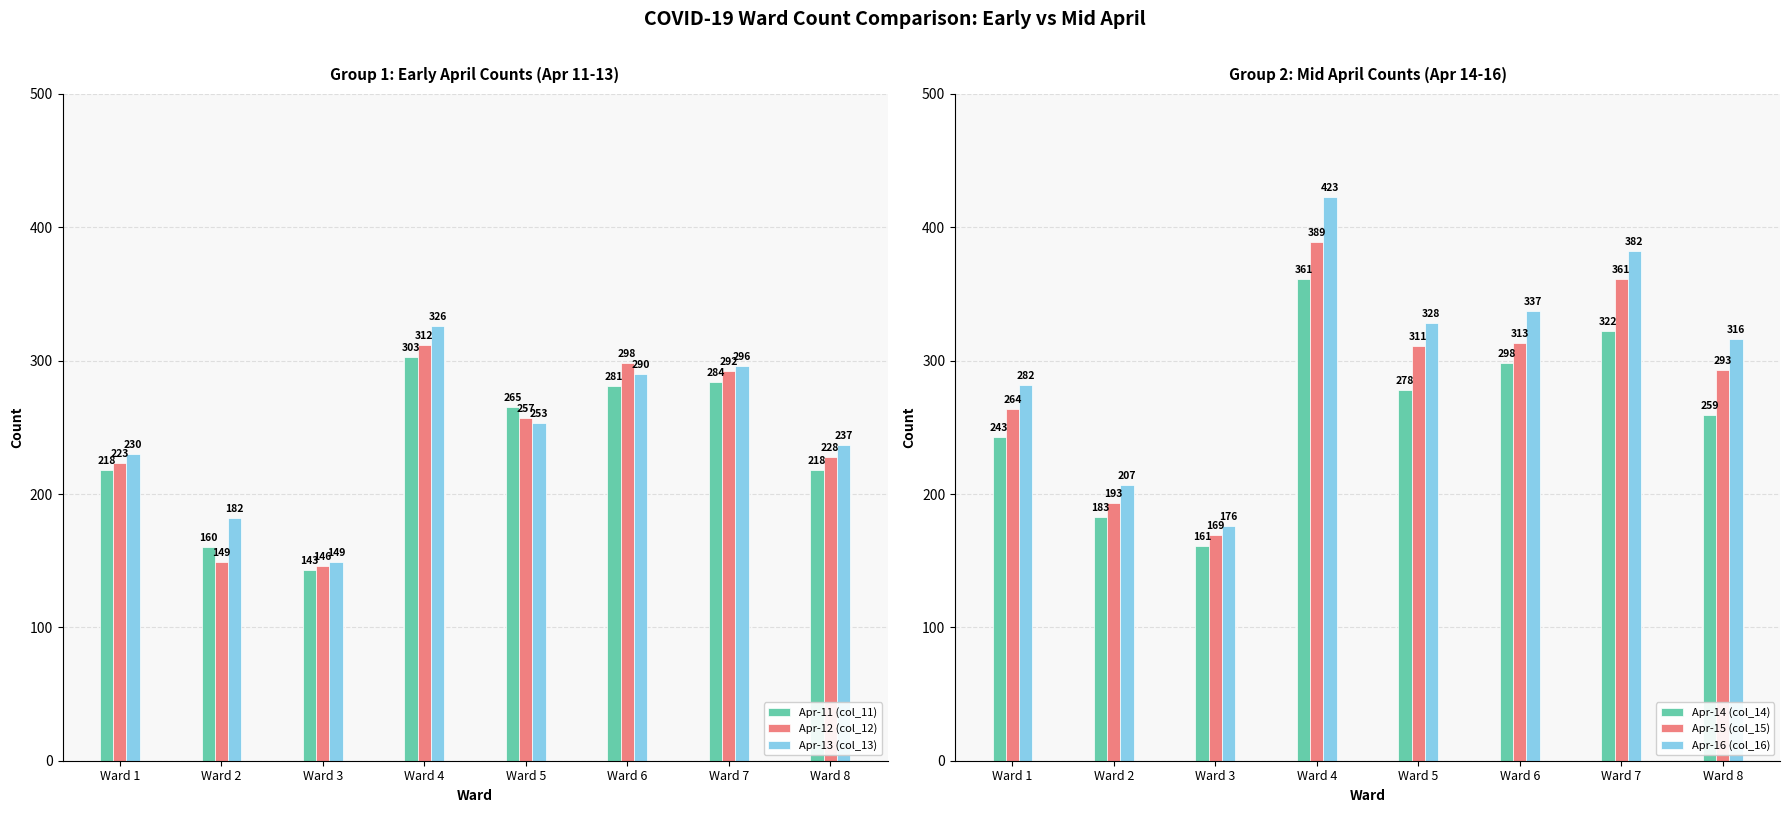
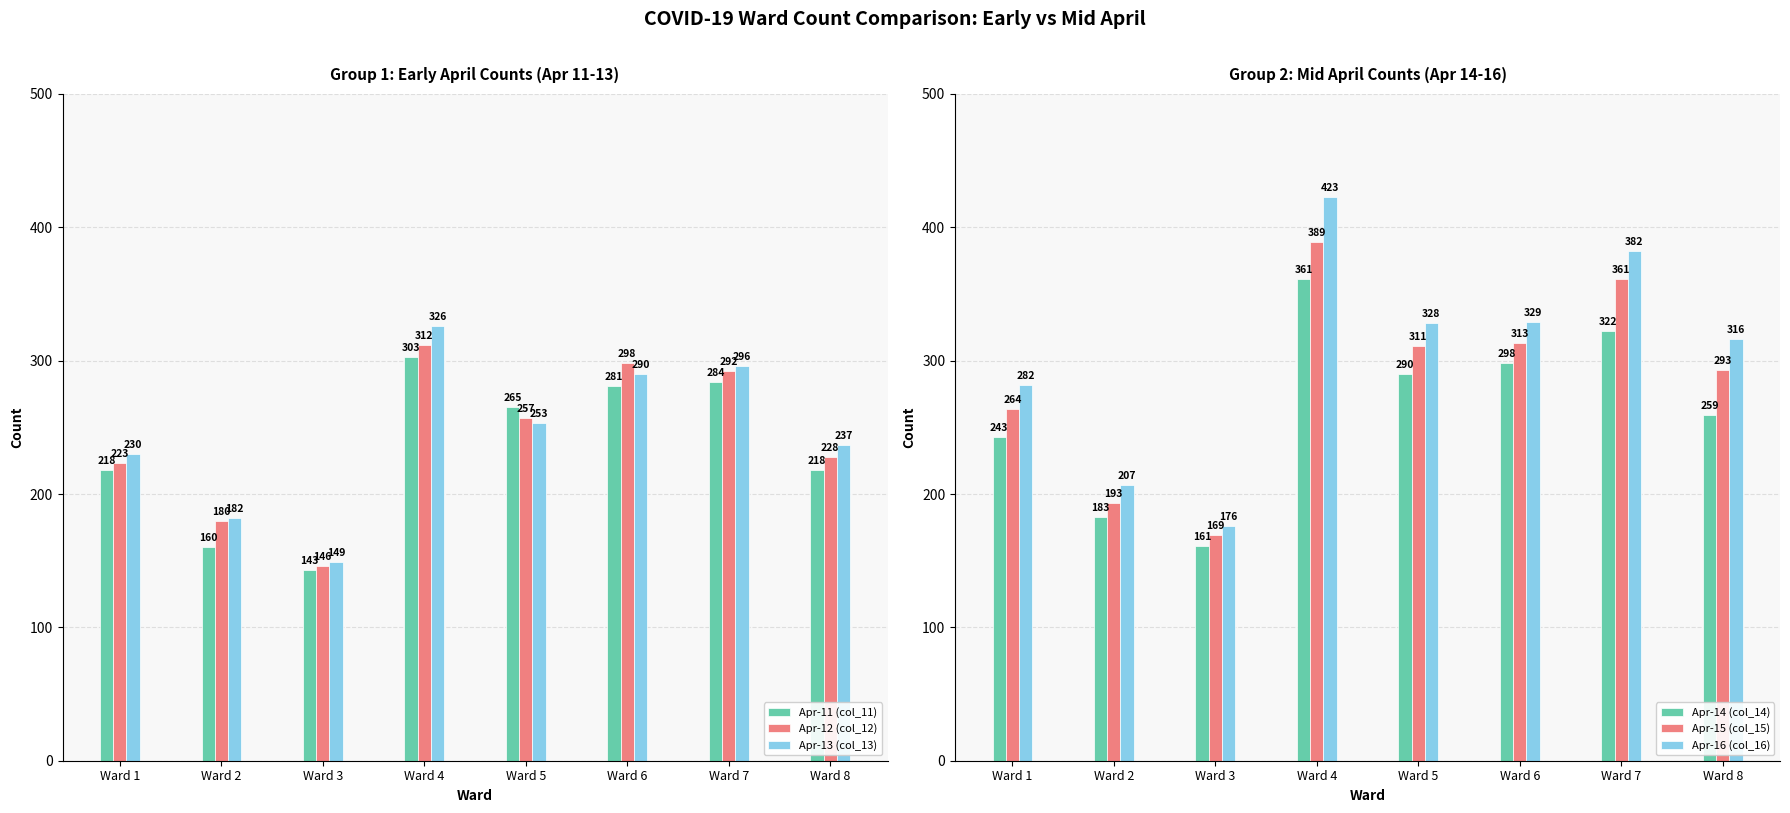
Group 1: Early April Counts (Apr 11-13), Apr-12 (col_12), Ward 2: 149 -> 180
Group 2: Mid April Counts (Apr 14-16), Apr-14 (col_14), Ward 5: 278 -> 290
Group 2: Mid April Counts (Apr 14-16), Apr-16 (col_16), Ward 6: 337 -> 329
